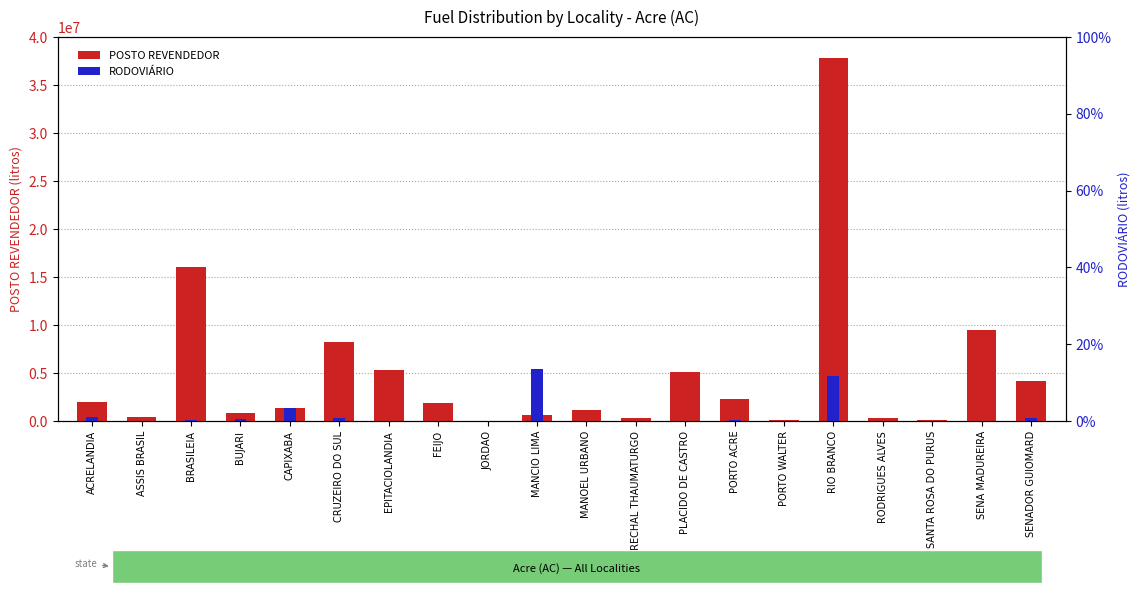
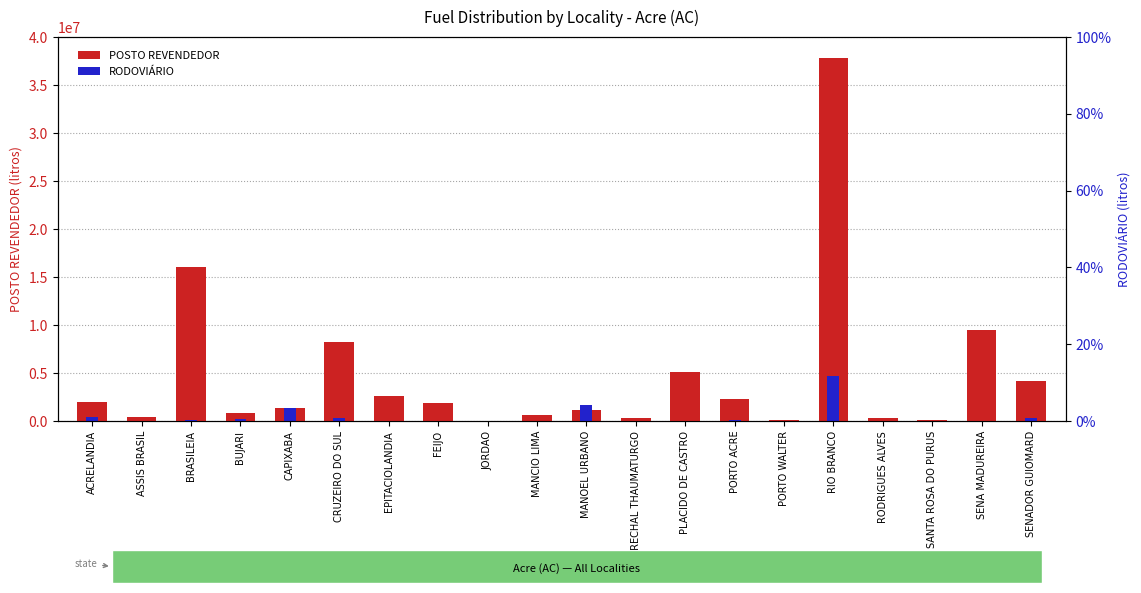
POSTO REVENDEDOR, EPITACIOLANDIA: 5000000 -> 3000000
RODOVIÁRIO, MANCIO LIMA: 5000000 -> 0
RODOVIÁRIO, MANOEL URBANO: 0 -> 2000000
